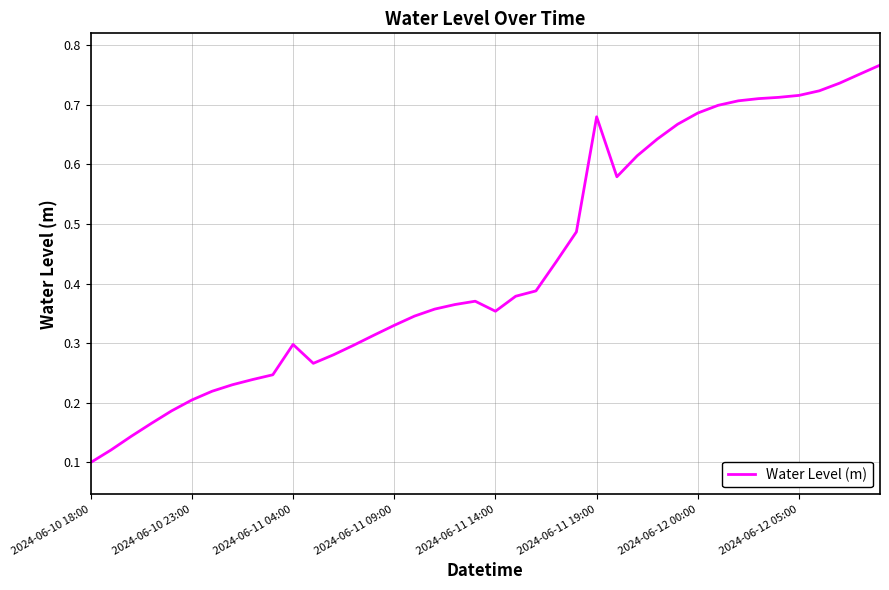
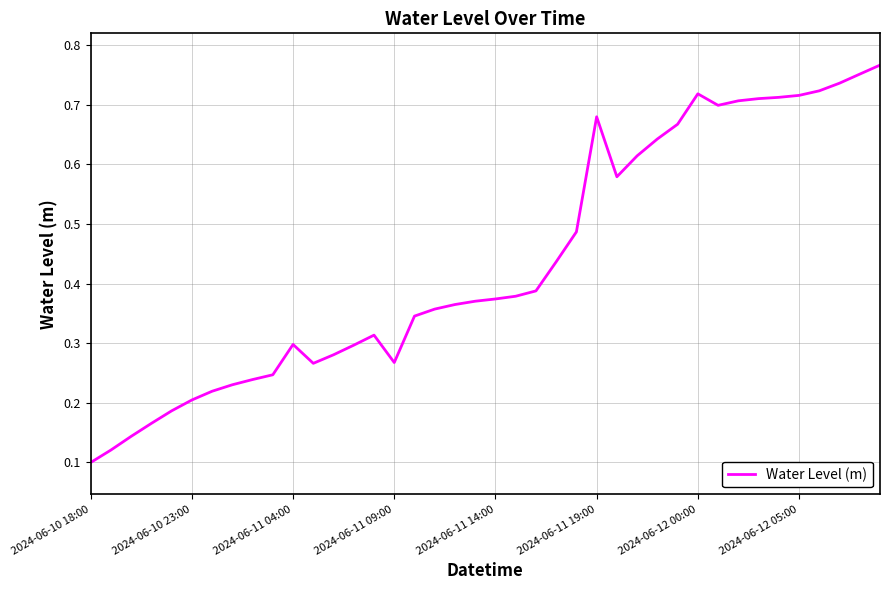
2024-06-11 09:00: 0.33 -> 0.27
2024-06-11 14:00: 0.35 -> 0.37
2024-06-12 00:00: 0.69 -> 0.72
